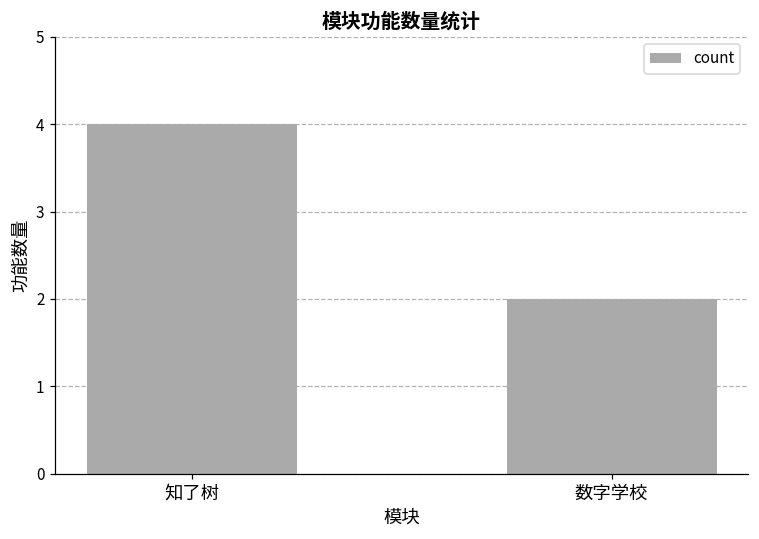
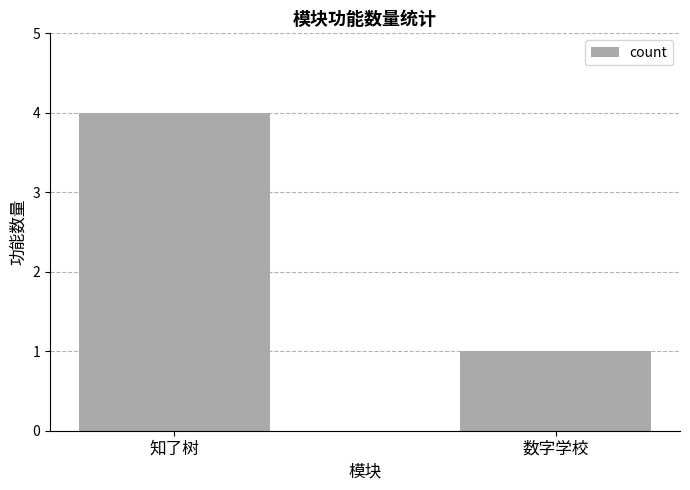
数字学校: 2 -> 1
